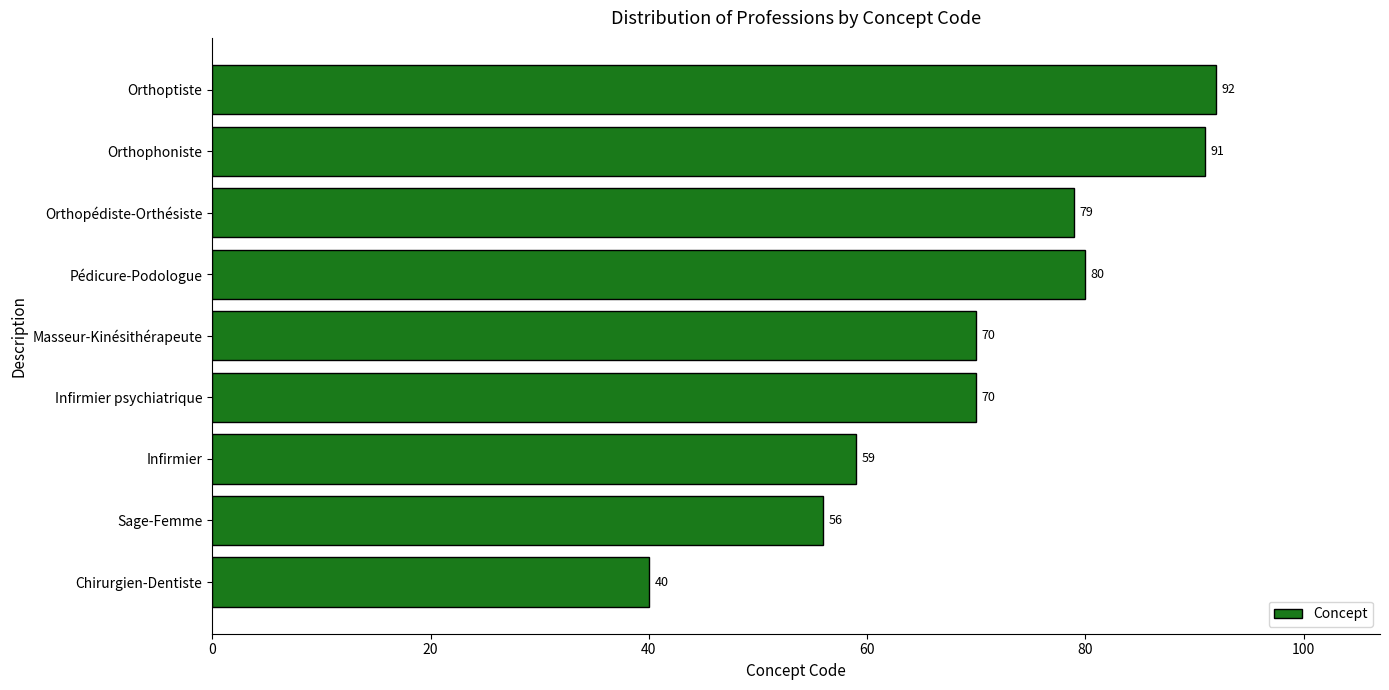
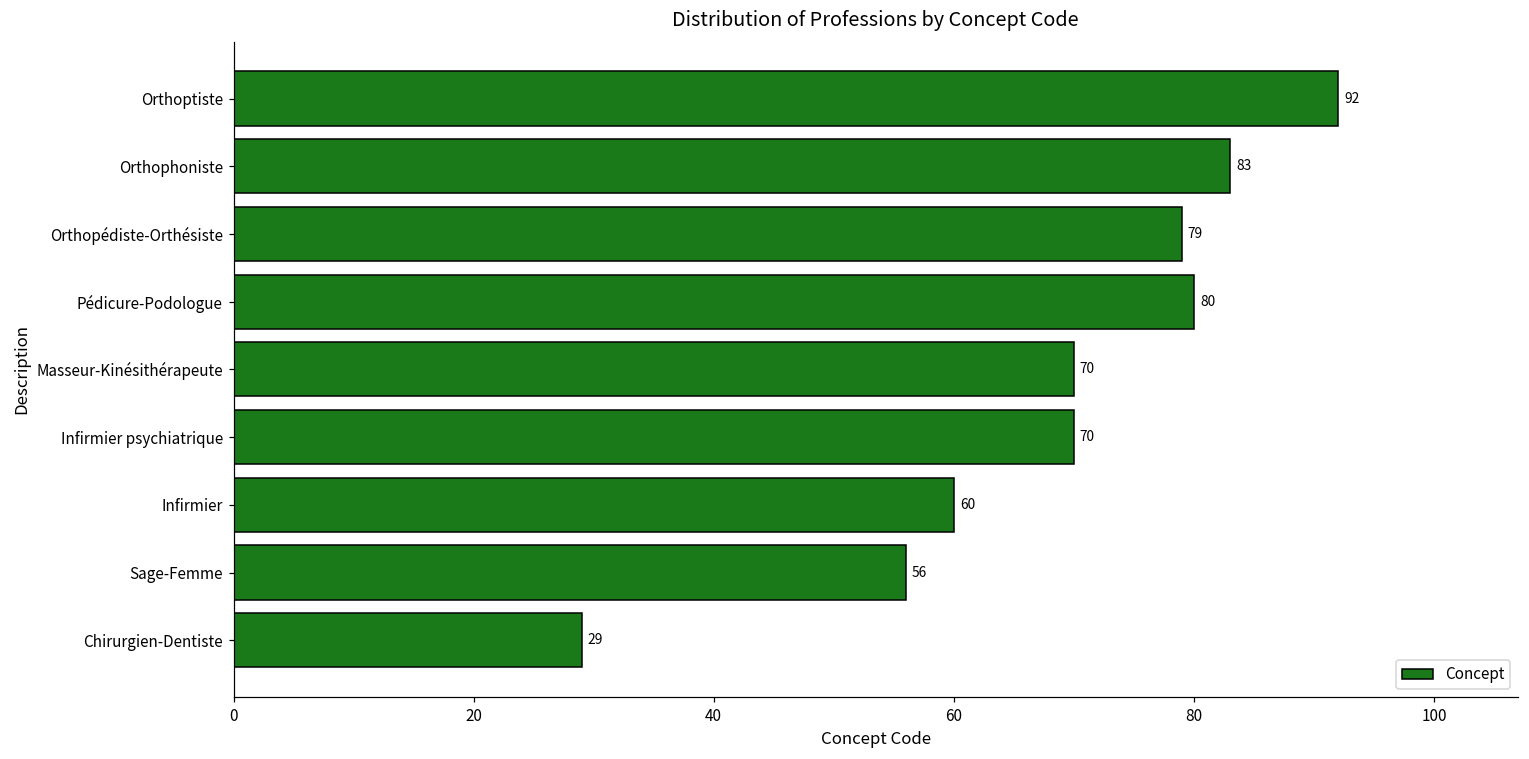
Orthophoniste: 91 -> 83
Infirmier: 59 -> 60
Chirurgien-Dentiste: 40 -> 29
